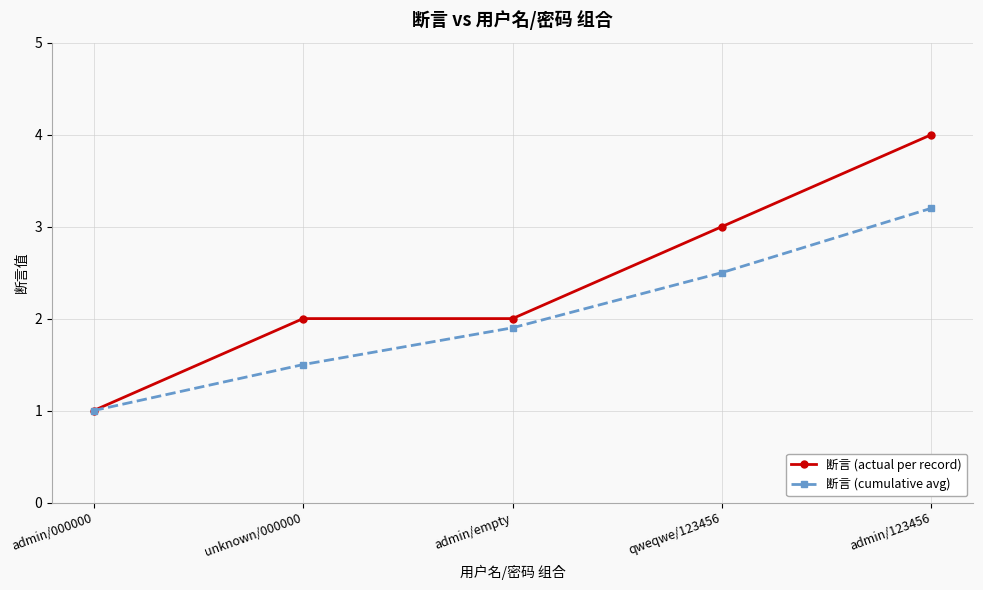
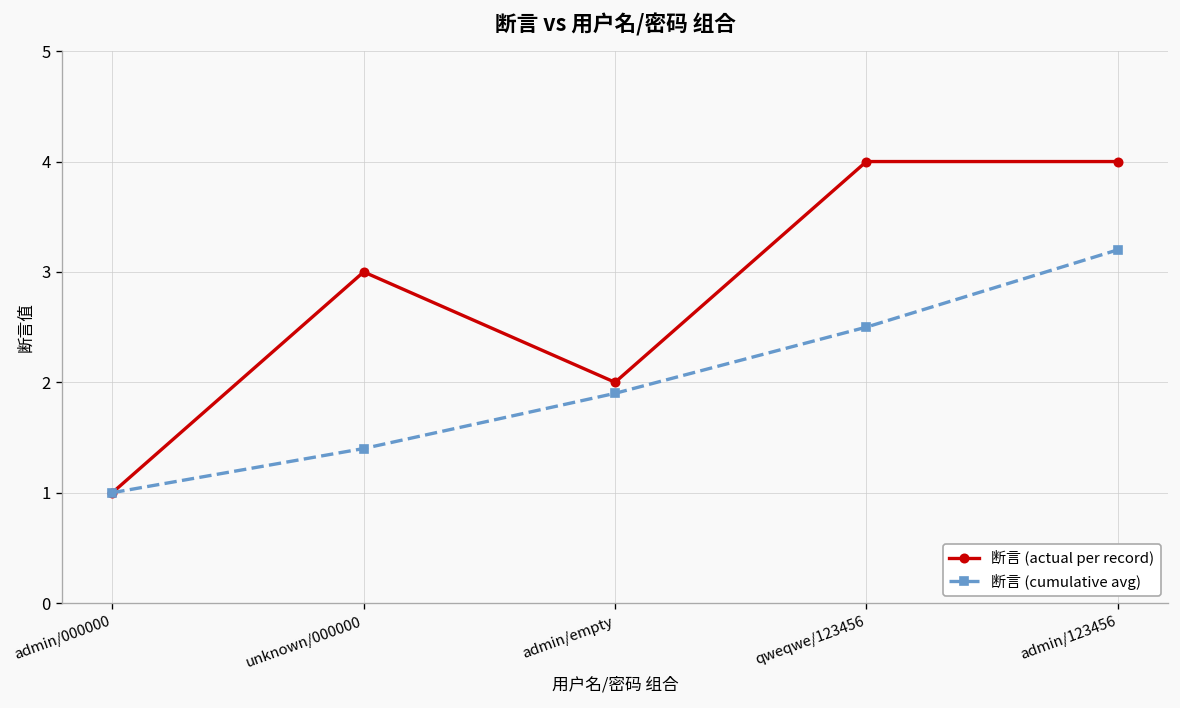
断言 (actual per record), unknown/000000: 2 -> 3
断言 (cumulative avg), unknown/000000: 1.5 -> 1.4
断言 (actual per record), qweqwe/123456: 3 -> 4
